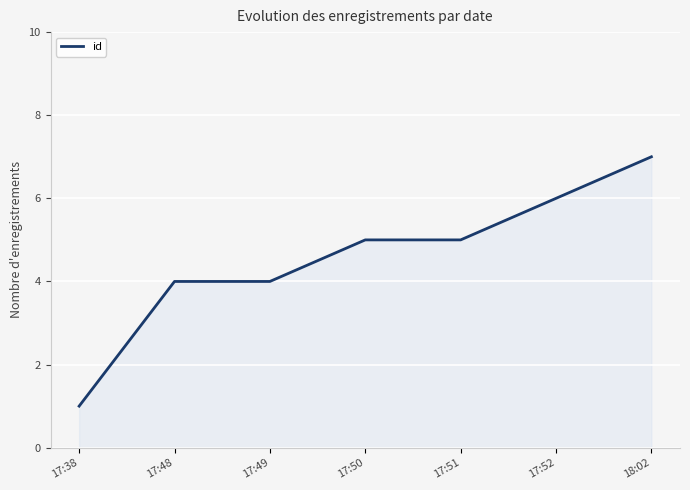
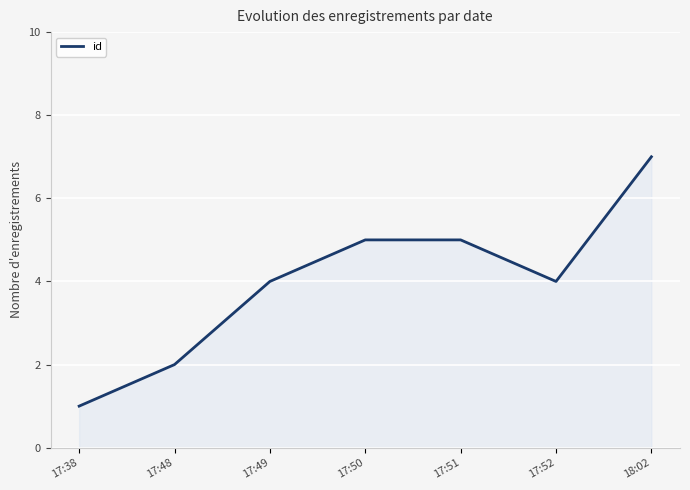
17:48: 4 -> 2
17:52: 6 -> 4
